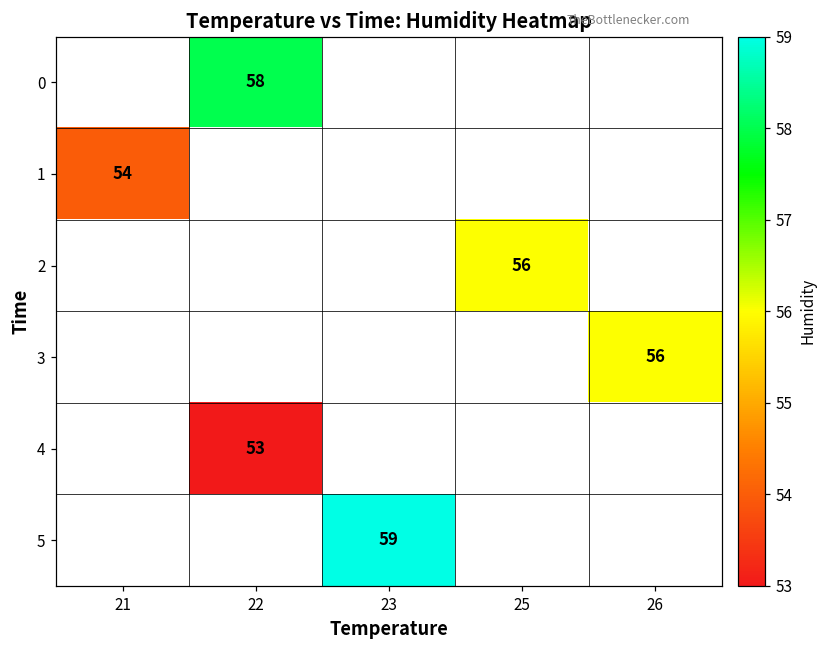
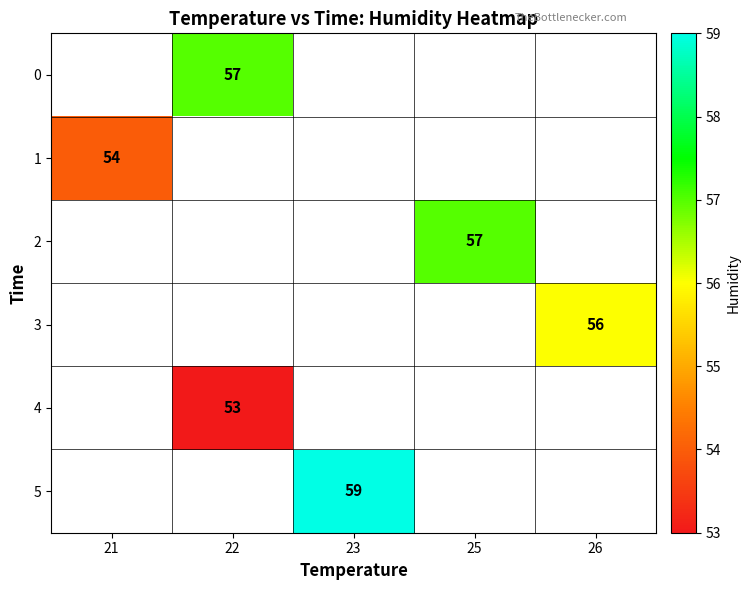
0, 22: 58 -> 57
2, 25: 56 -> 57
